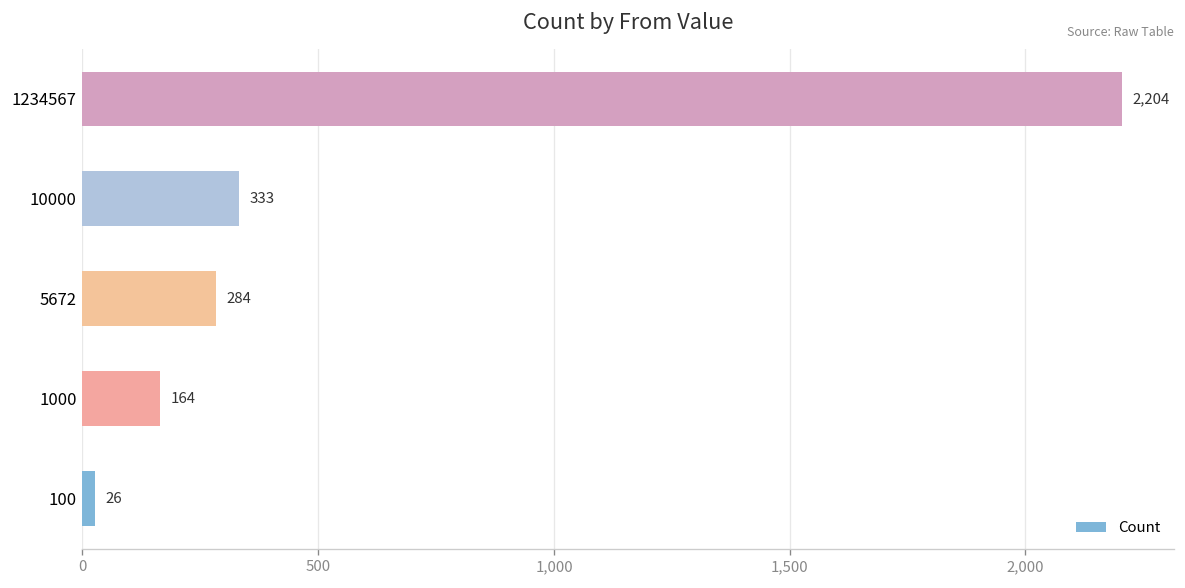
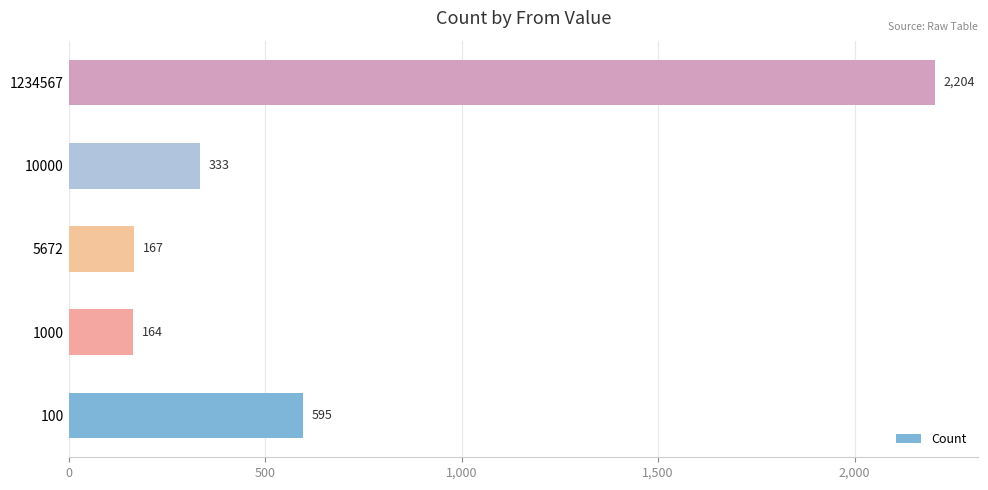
5672: 284 -> 167
100: 26 -> 595
